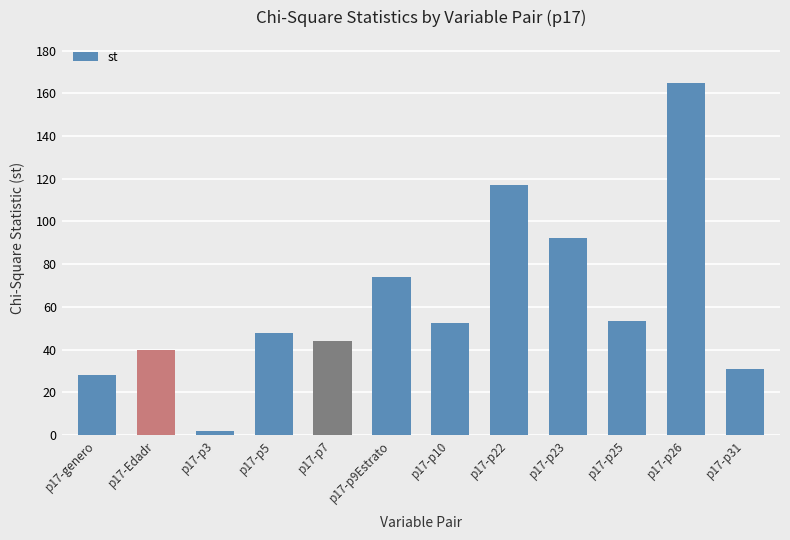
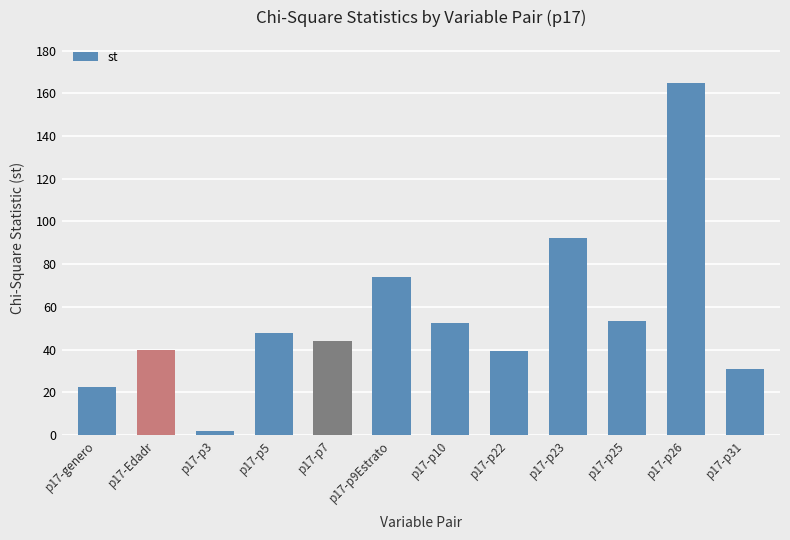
p17-genero: 28 -> 23
p17-p22: 117 -> 39
